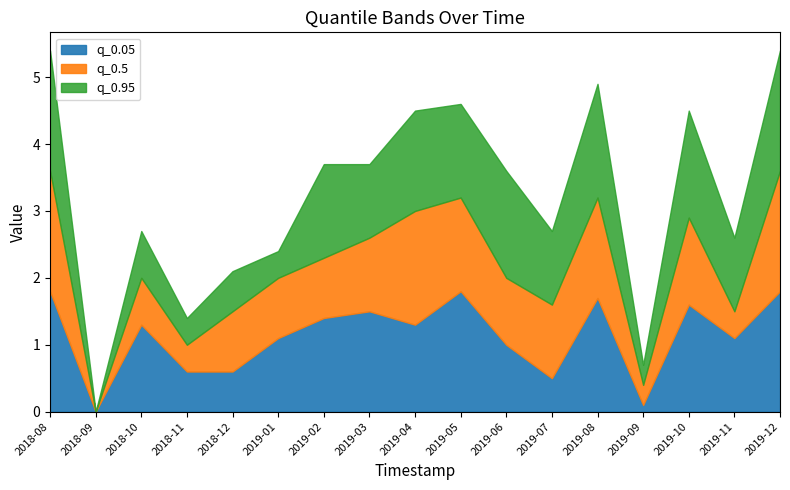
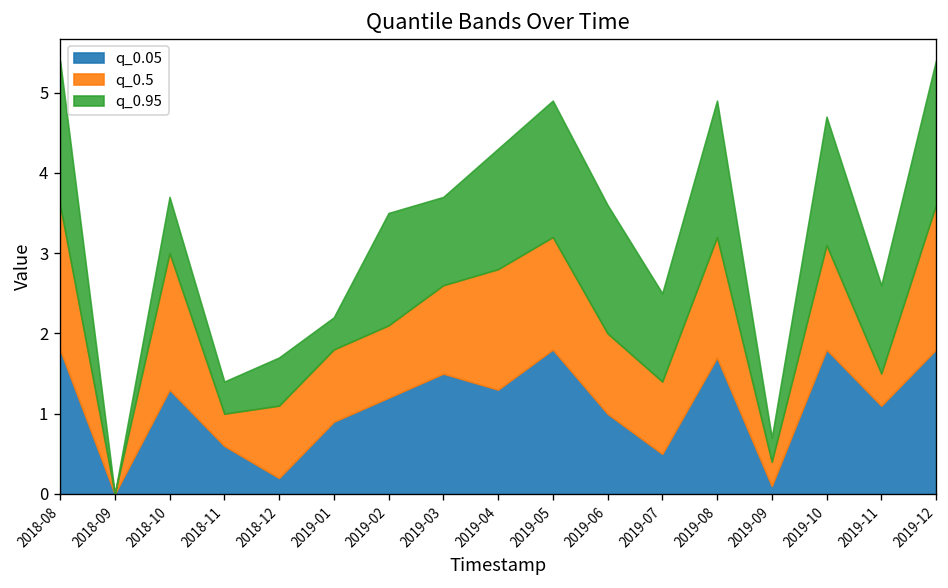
q_0.5, 2018-10: 0.7 -> 1.7
q_0.05, 2018-12: 0.6 -> 0.2
q_0.05, 2019-01: 1.1 -> 0.9
q_0.05, 2019-02: 1.4 -> 1.2
q_0.5, 2019-04: 1.7 -> 1.5
q_0.95, 2019-05: 1.4 -> 1.7
q_0.5, 2019-07: 1.1 -> 0.9
q_0.05, 2019-10: 1.6 -> 1.8
